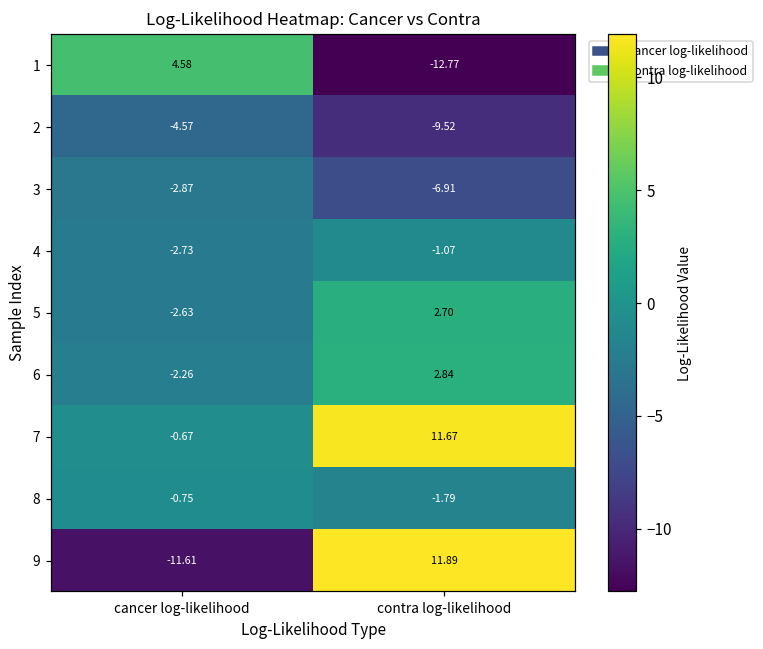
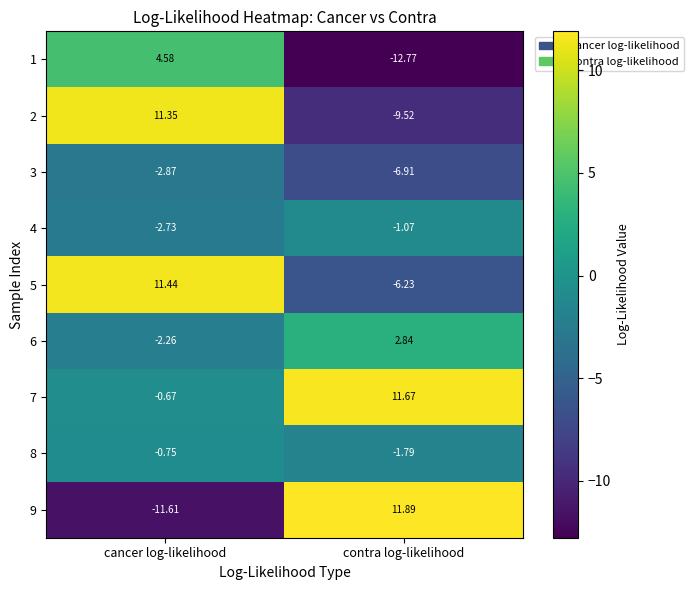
2, cancer log-likelihood: -4.57 -> 11.35
5, cancer log-likelihood: -2.63 -> 11.44
5, contra log-likelihood: 2.70 -> -6.23
